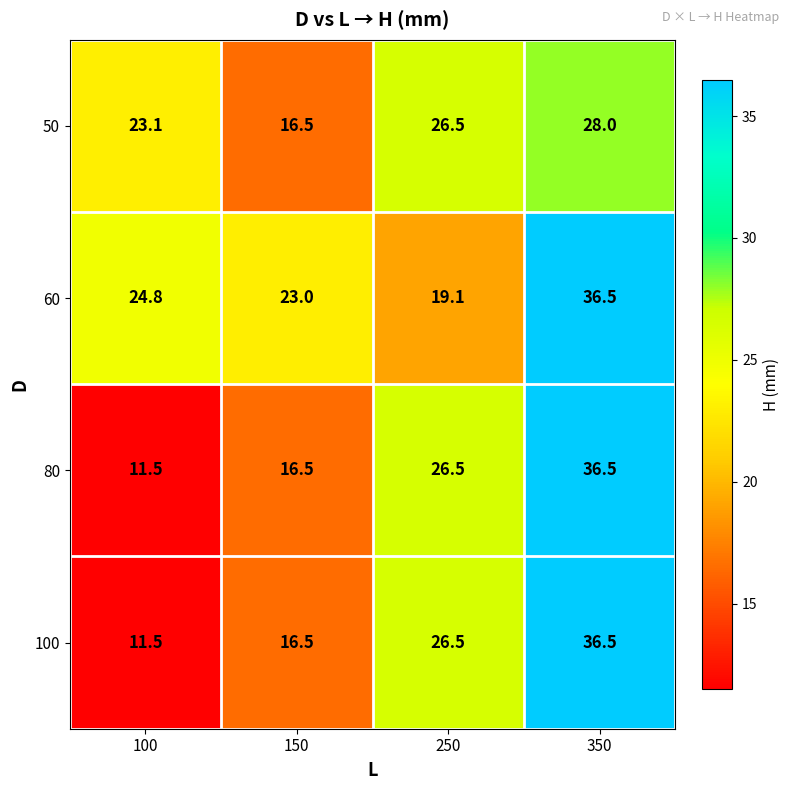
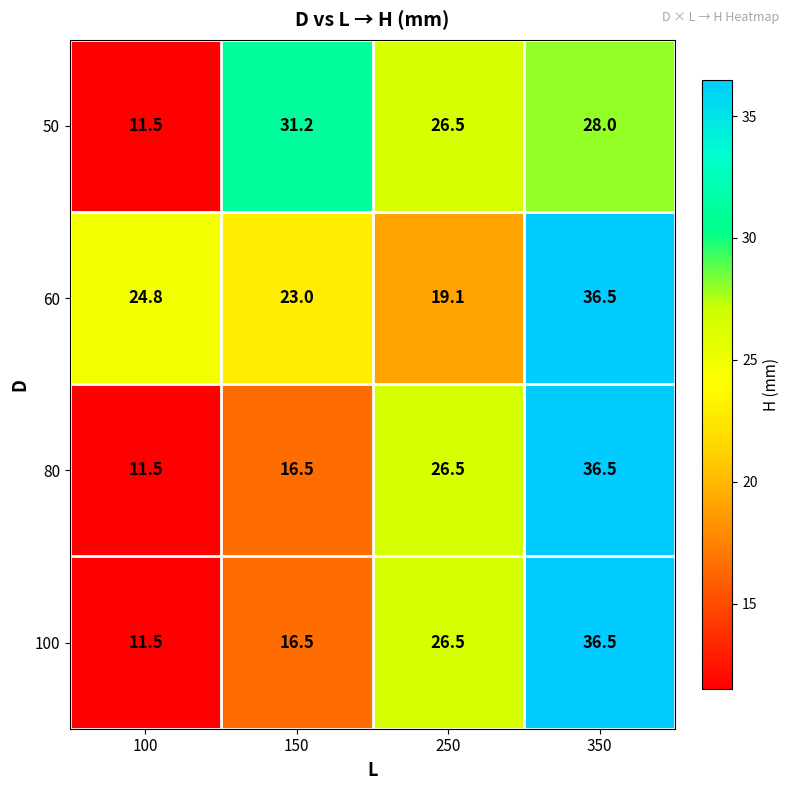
50, 100: 23.1 -> 11.5
50, 150: 16.5 -> 31.2
